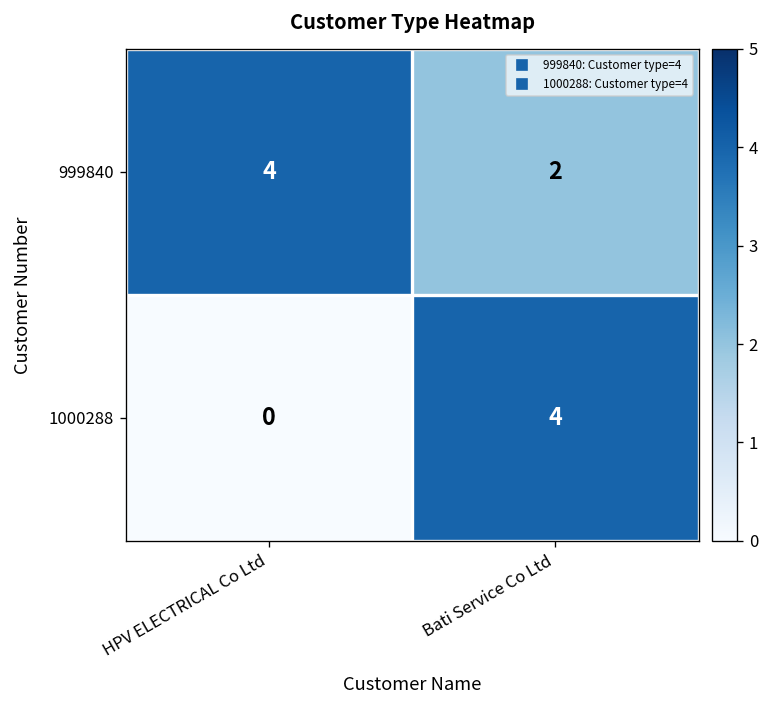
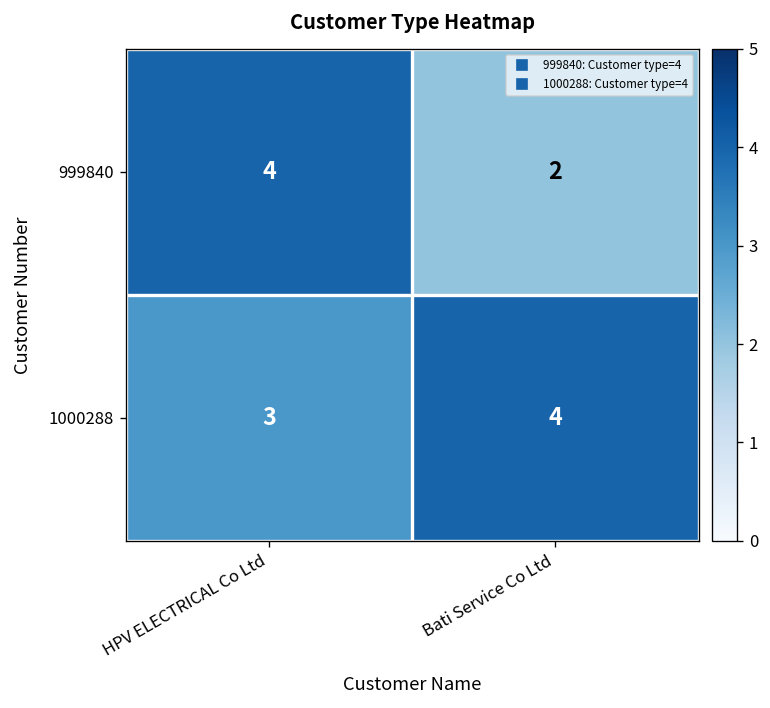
1000288, HPV ELECTRICAL Co Ltd: 0 -> 3
